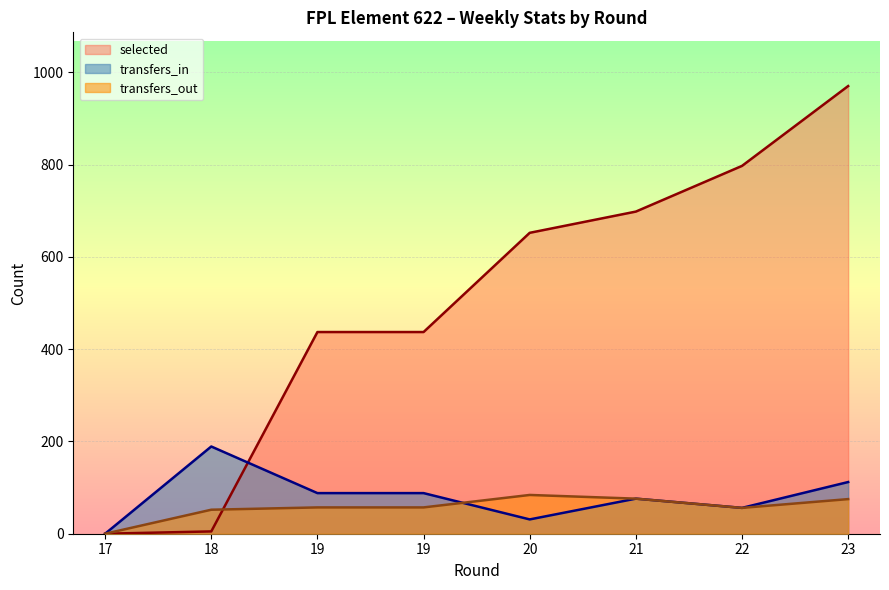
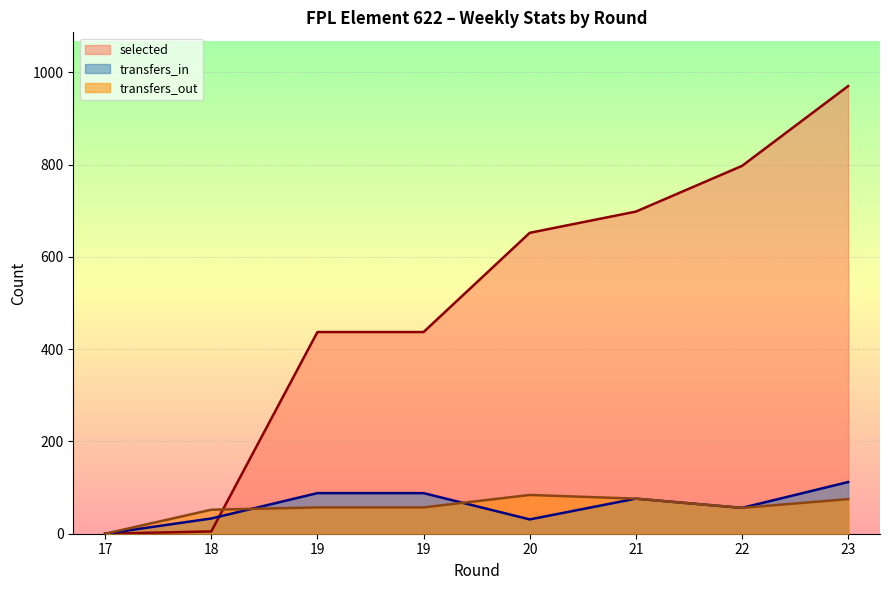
transfers_in, 18: 190 -> 30
